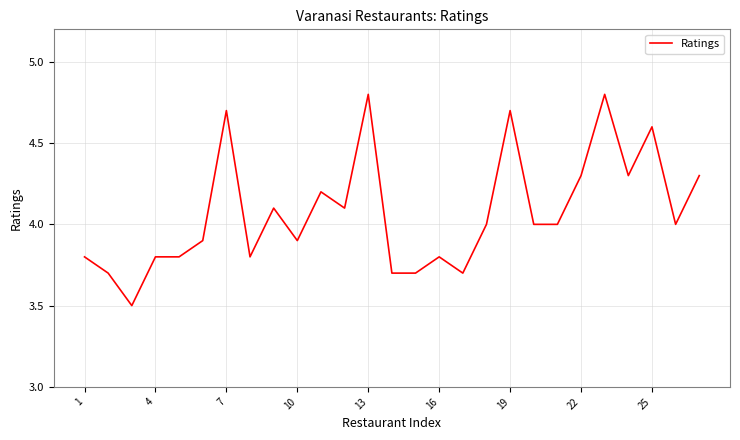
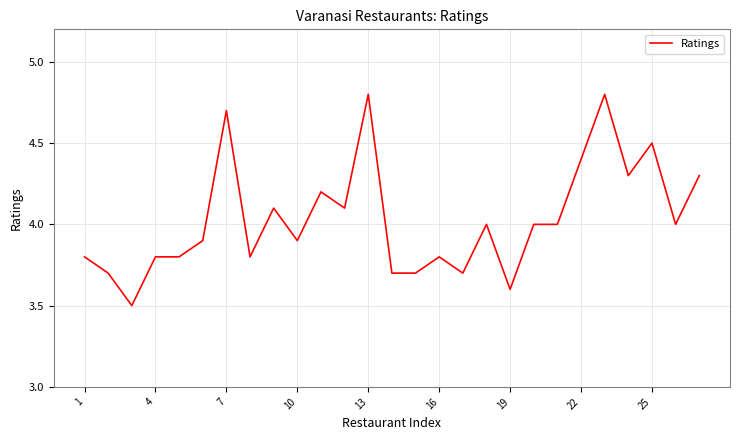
19: 4.7 -> 3.6
22: 4.3 -> 4.4
25: 4.6 -> 4.5
